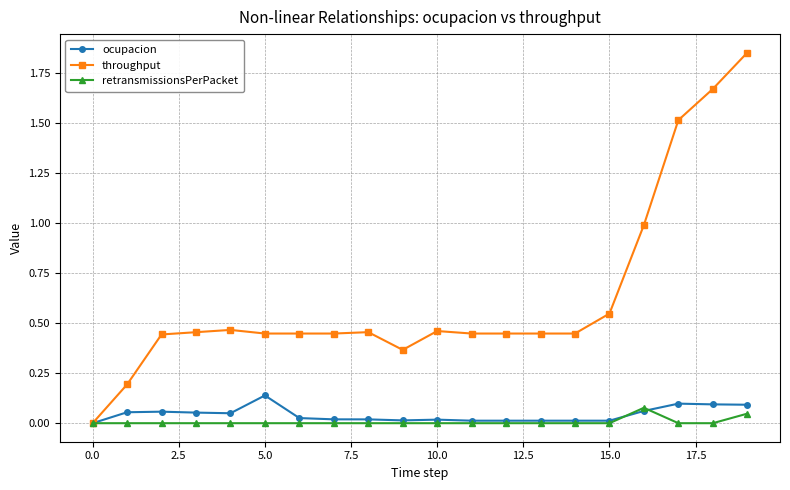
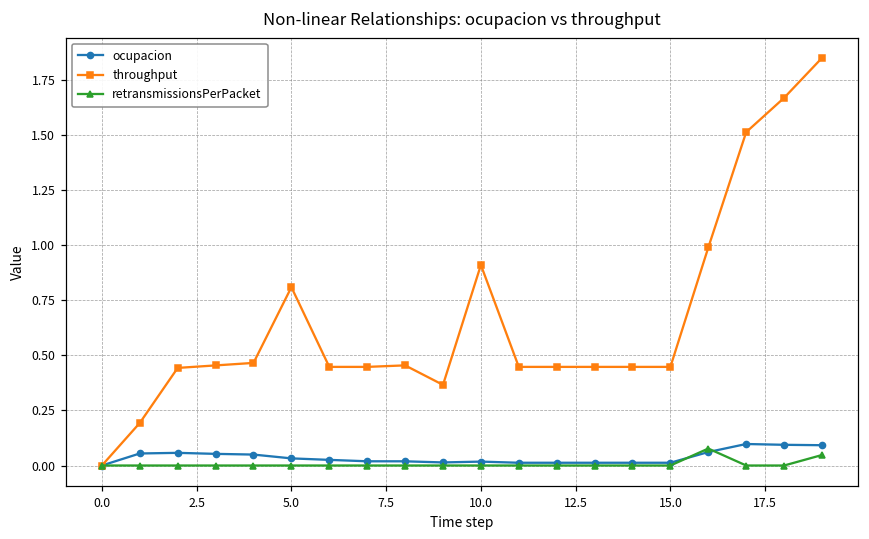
ocupacion, 5.0: 0.14 -> 0.03
throughput, 5.0: 0.45 -> 0.81
throughput, 10.0: 0.46 -> 0.91
throughput, 15.0: 0.55 -> 0.45
